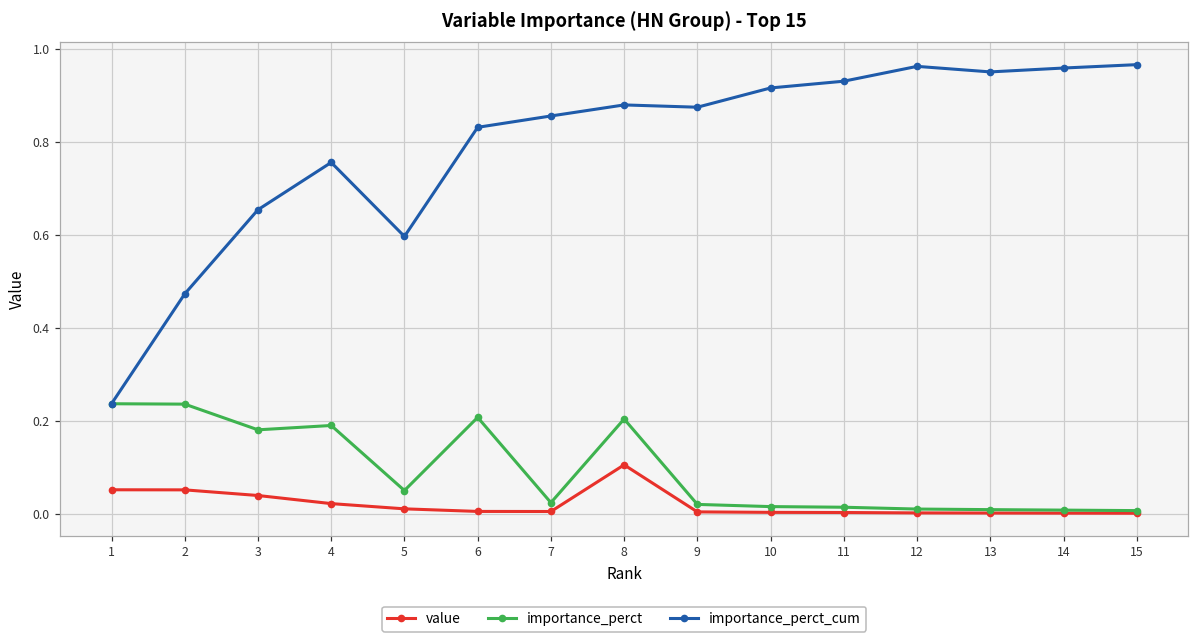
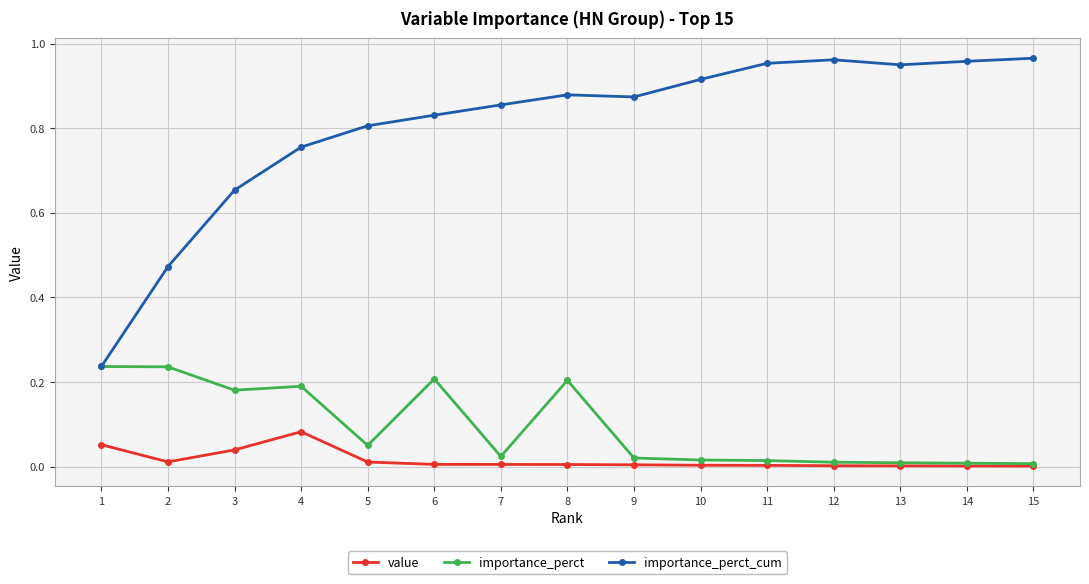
value, 2: 0.05 -> 0.01
value, 4: 0.02 -> 0.08
importance_perct_cum, 5: 0.60 -> 0.81
value, 8: 0.11 -> 0.01
importance_perct_cum, 11: 0.93 -> 0.95
